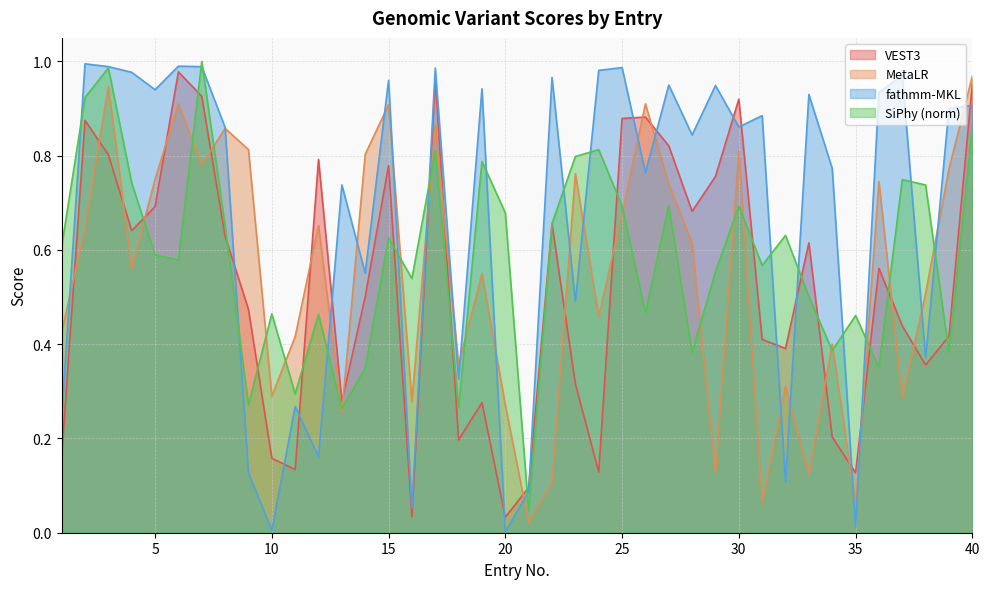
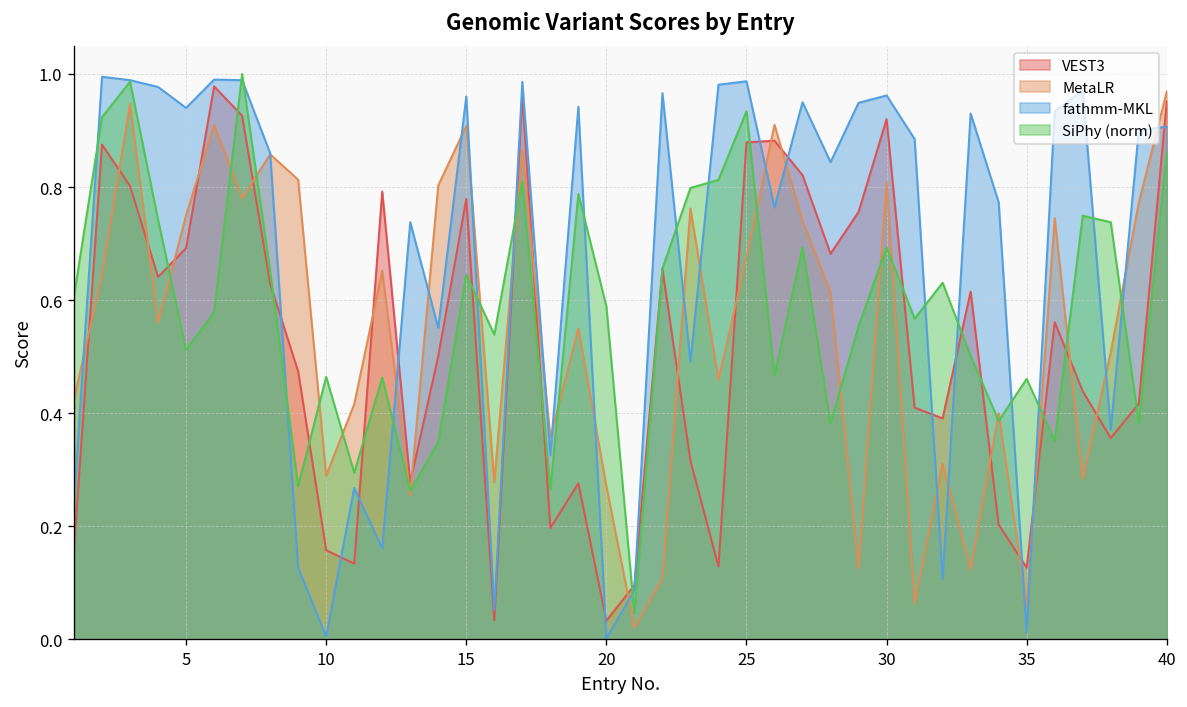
SiPhy (norm), 5: 0.59 -> 0.51
SiPhy (norm), 15: 0.63 -> 0.64
SiPhy (norm), 20: 0.68 -> 0.59
SiPhy (norm), 25: 0.69 -> 0.93
fathmm-MKL, 30: 0.86 -> 0.96
